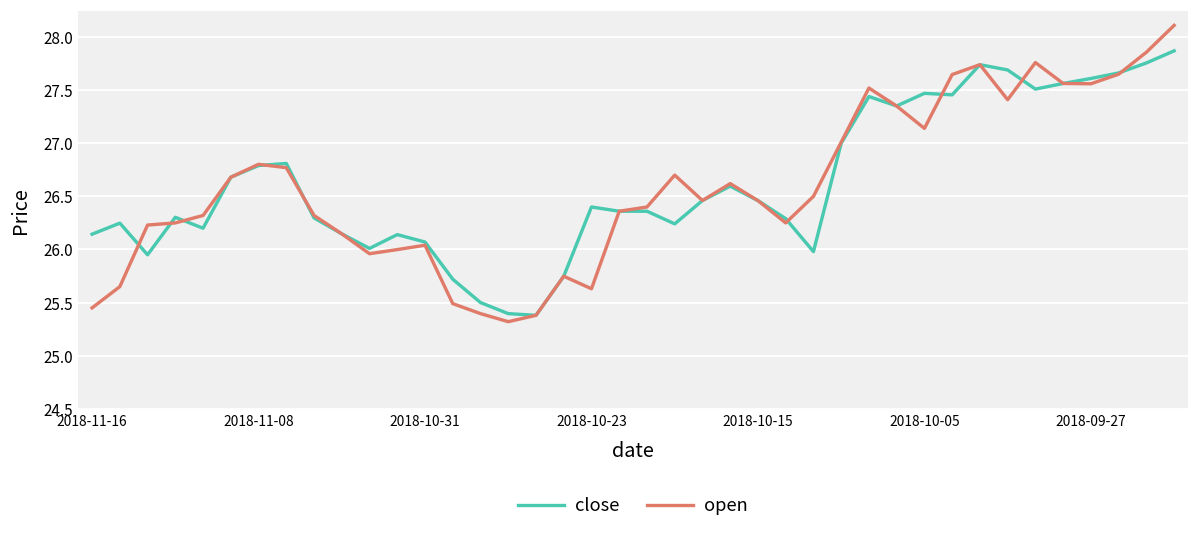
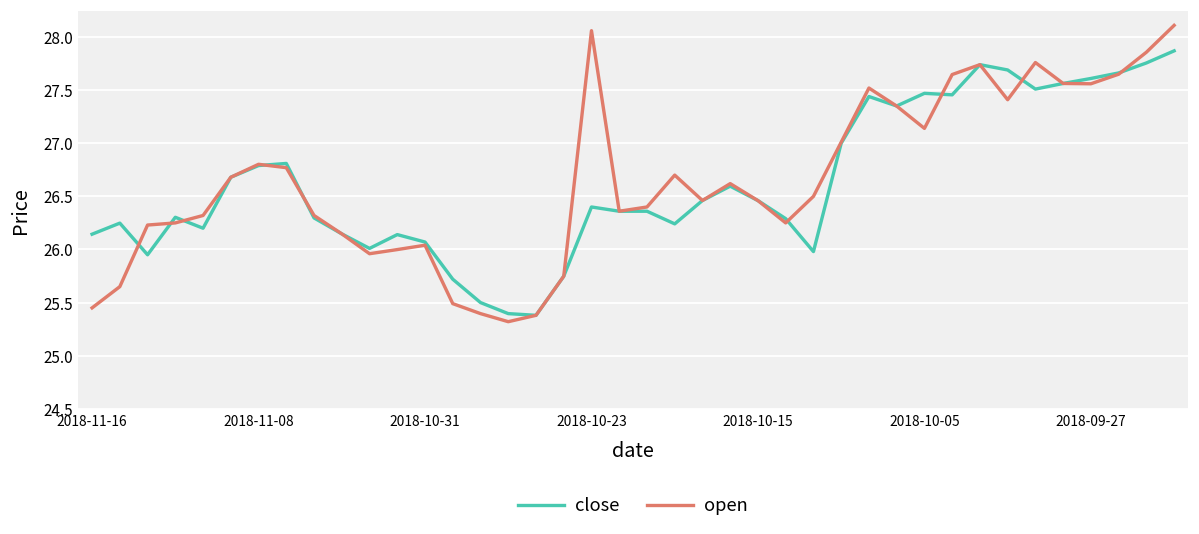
open, 2018-10-23: 25.6 -> 28.1
